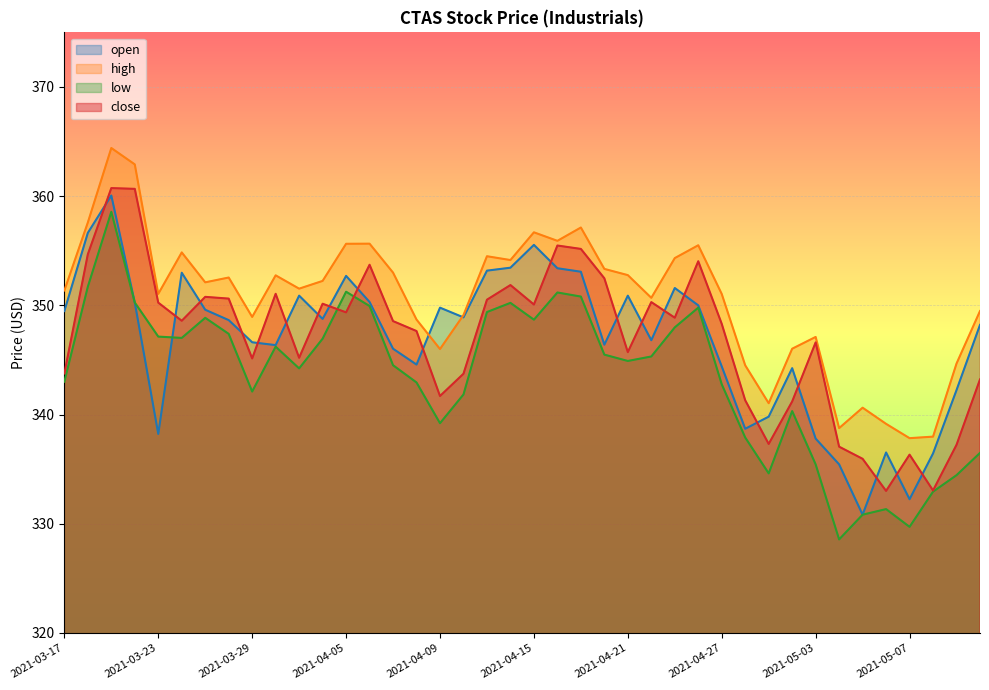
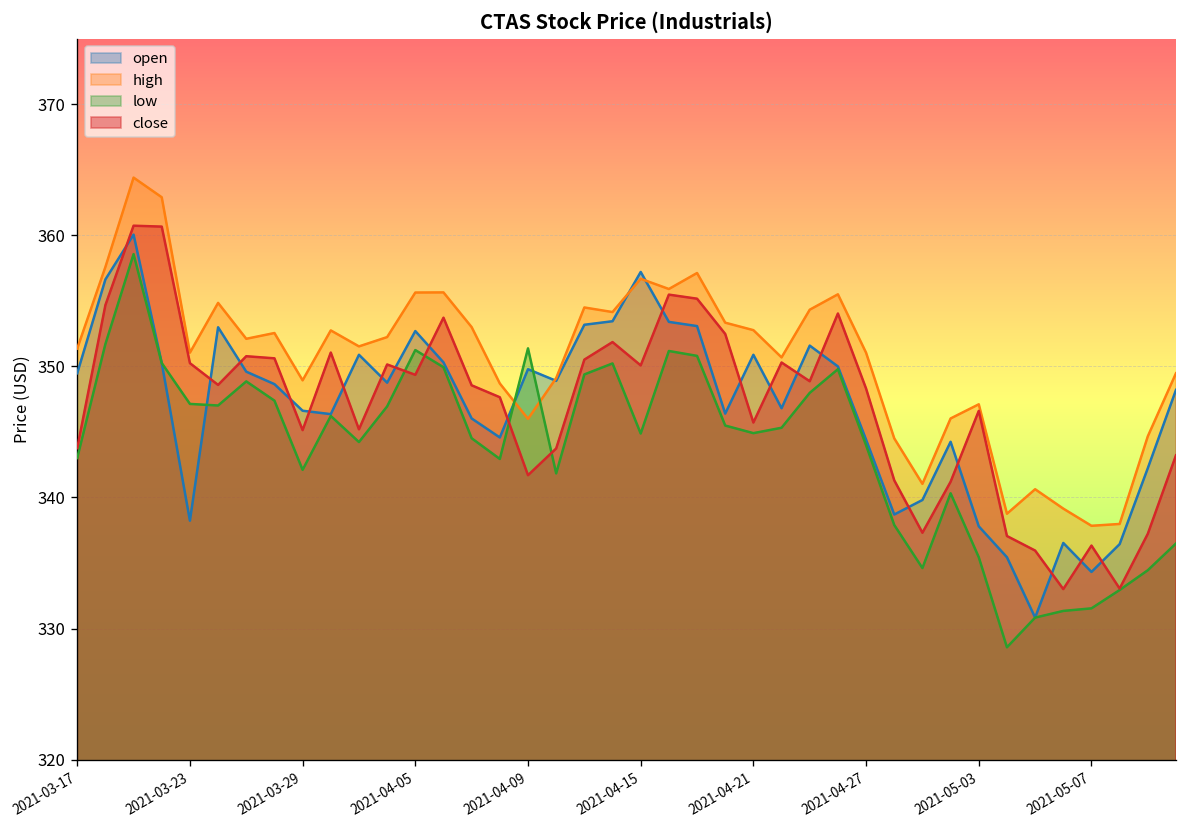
low, 2021-04-09: 339.2 -> 351.4
open, 2021-04-15: 355.5 -> 357.2
low, 2021-04-15: 348.7 -> 344.9
low, 2021-04-27: 342.8 -> 344.0
open, 2021-05-07: 332.3 -> 334.3
low, 2021-05-07: 329.7 -> 331.5
